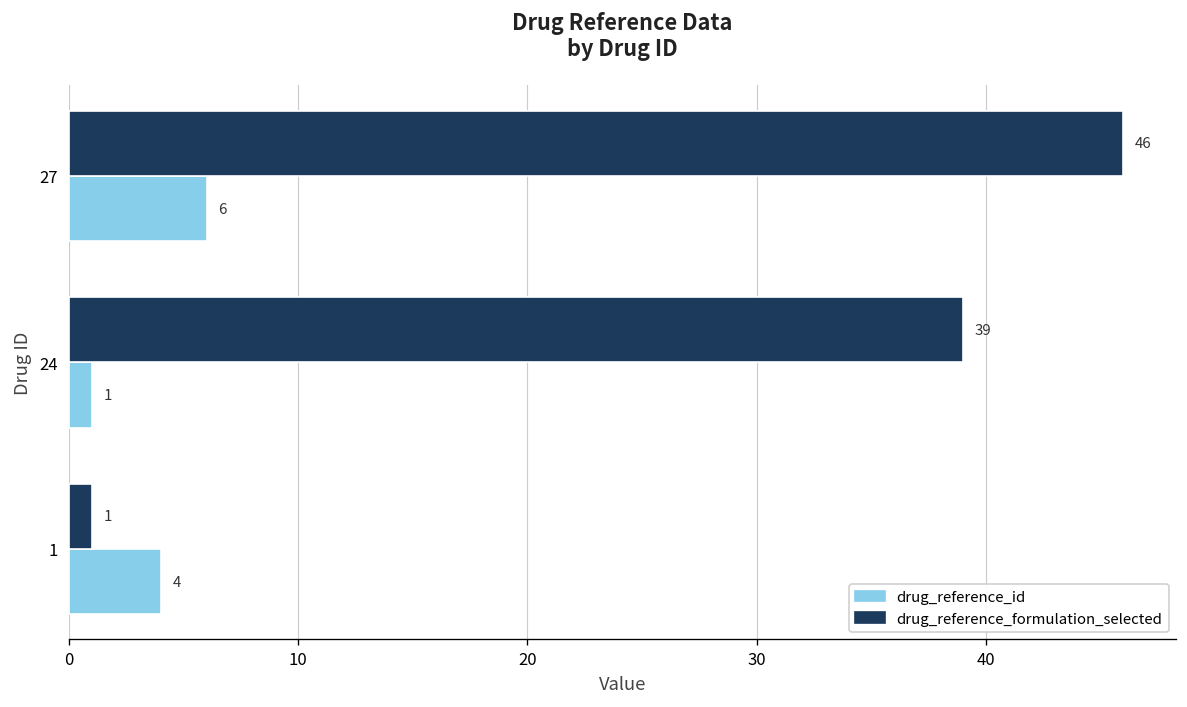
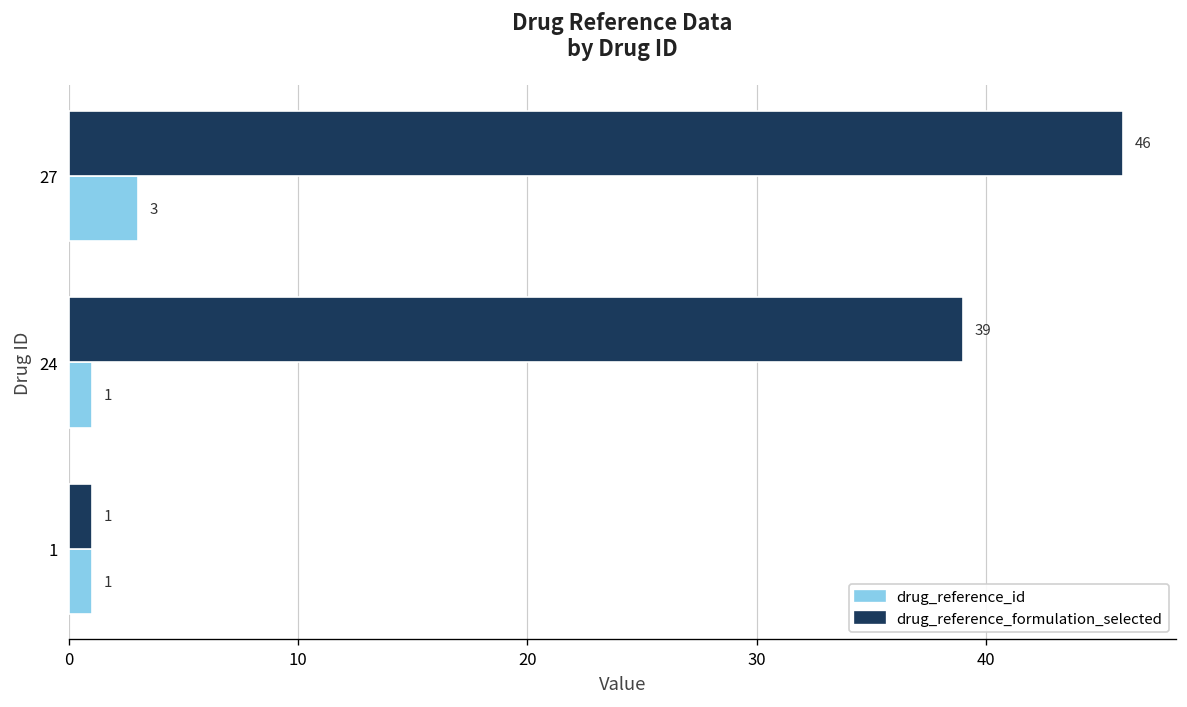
drug_reference_id, 27: 6 -> 3
drug_reference_id, 1: 4 -> 1
